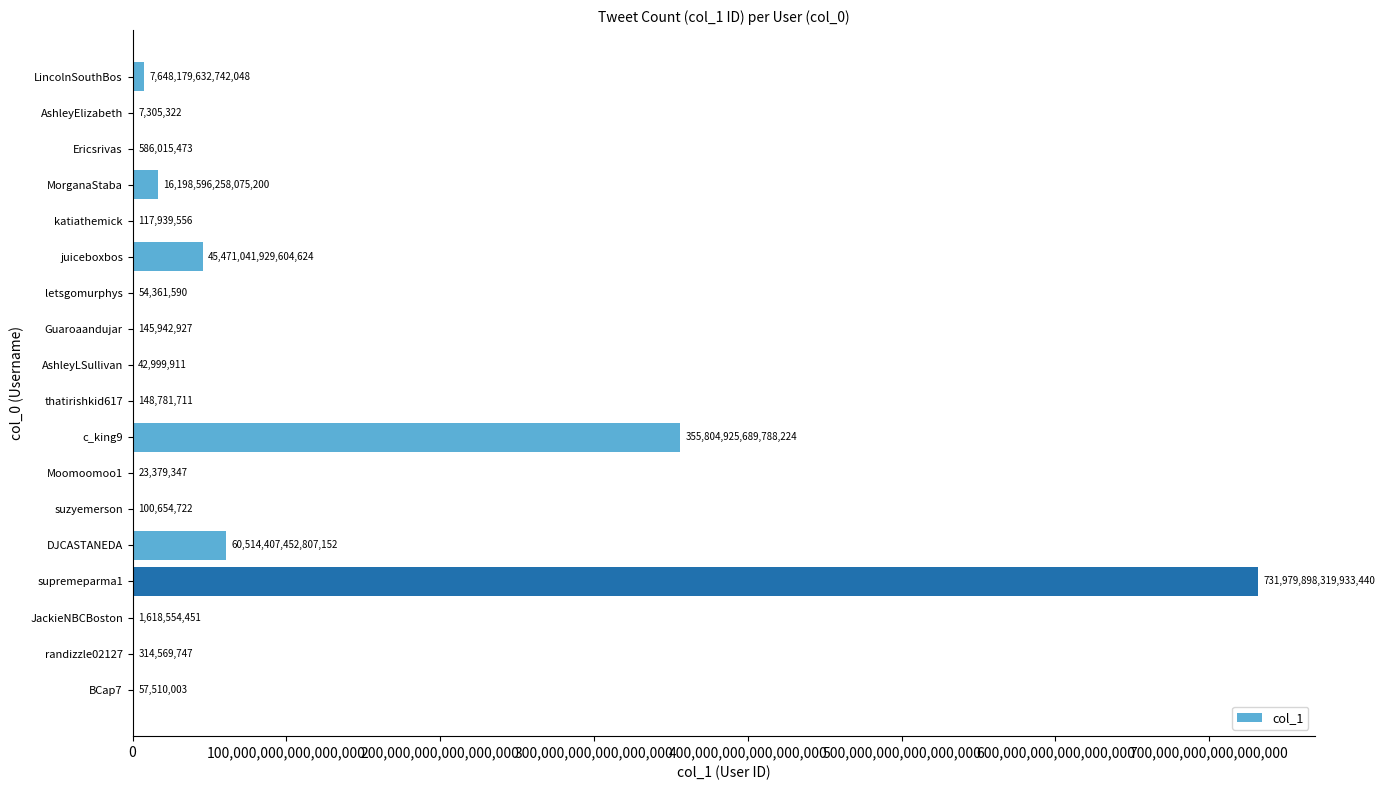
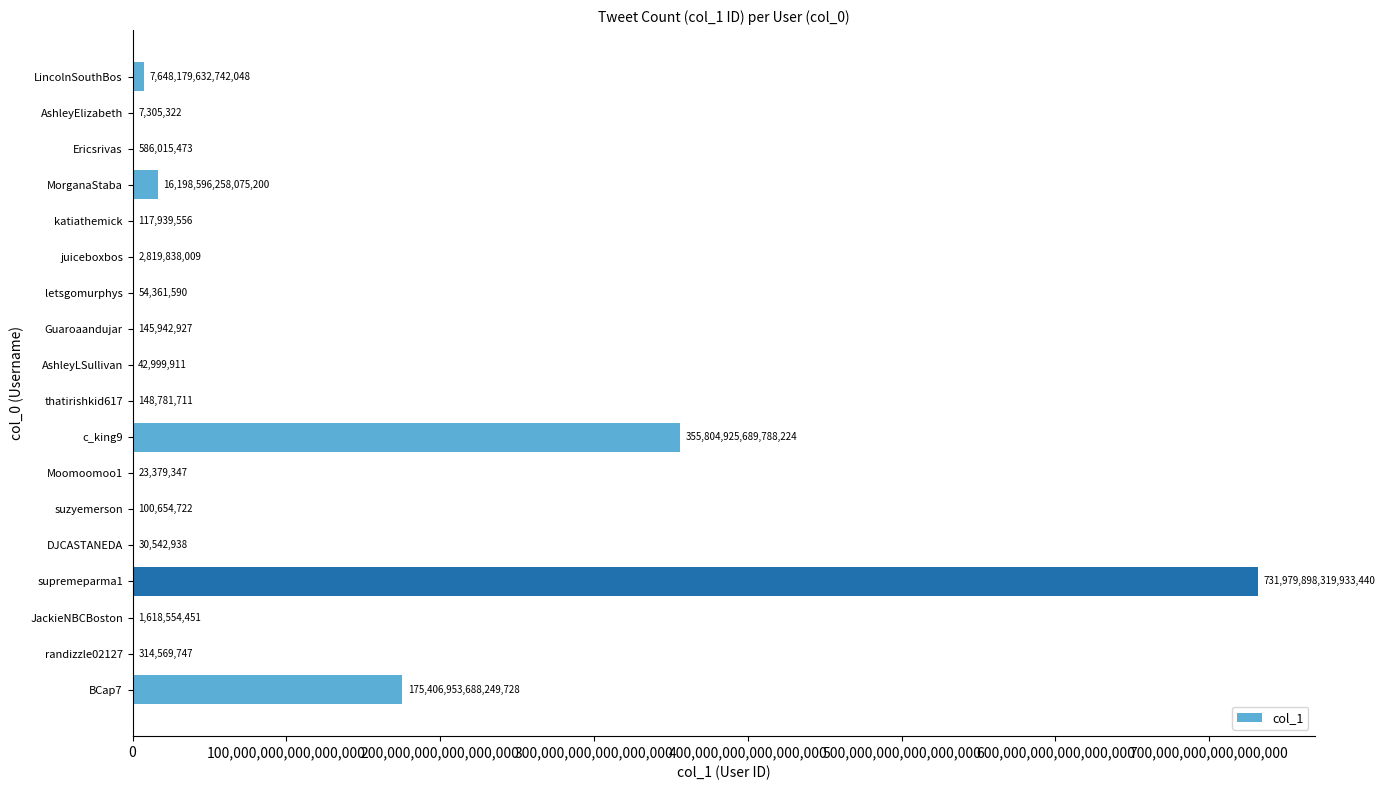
juiceboxbos: 45,471,041,929,604,624 -> 2,819,838,009
DJCASTANEDA: 60,514,407,452,807,152 -> 30,542,938
BCap7: 57,510,003 -> 175,406,953,688,249,728
